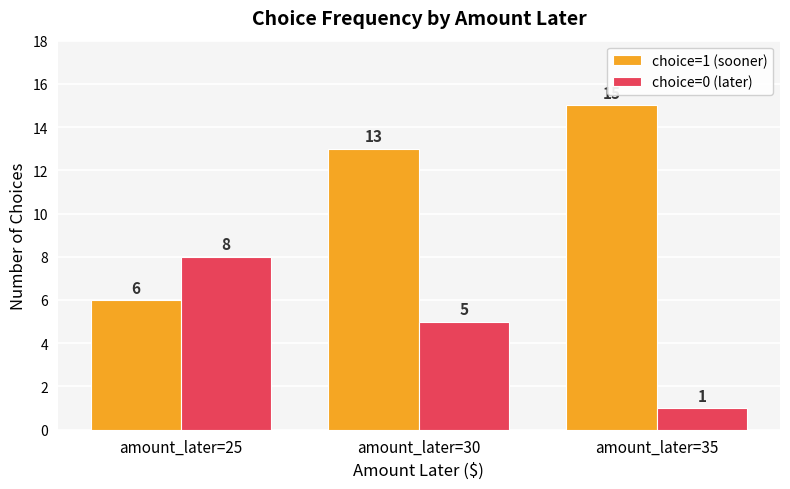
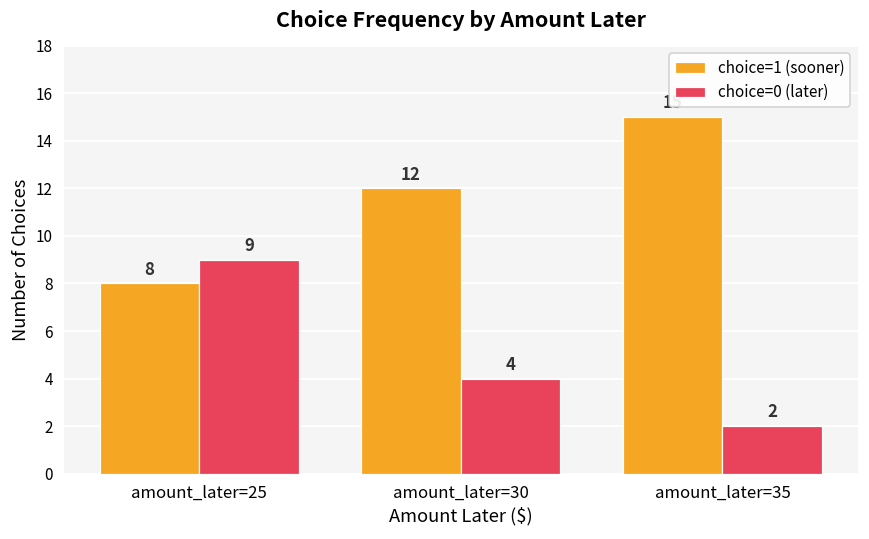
choice=1 (sooner), amount_later=25: 6 -> 8
choice=0 (later), amount_later=25: 8 -> 9
choice=1 (sooner), amount_later=30: 13 -> 12
choice=0 (later), amount_later=30: 5 -> 4
choice=0 (later), amount_later=35: 1 -> 2
